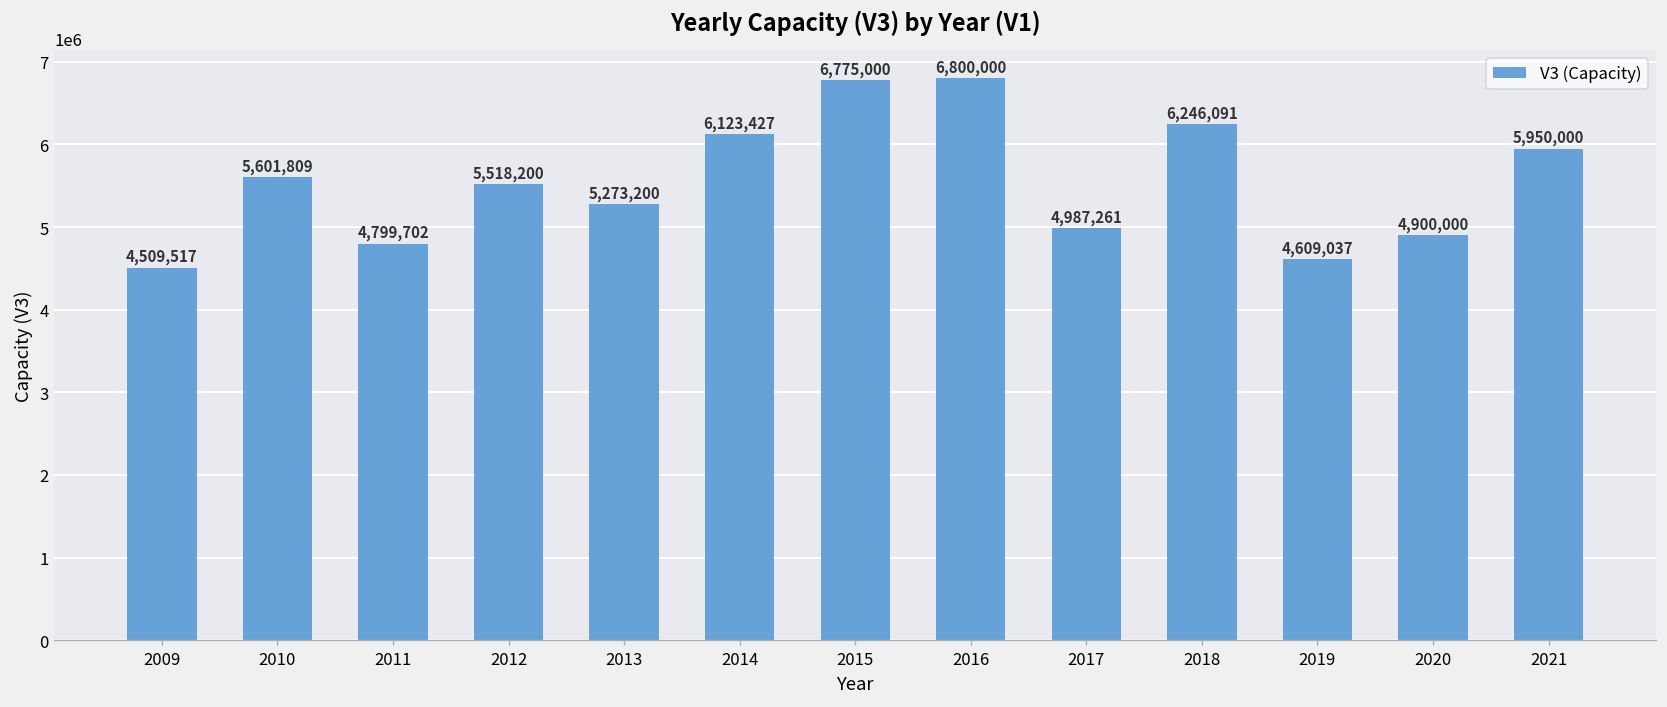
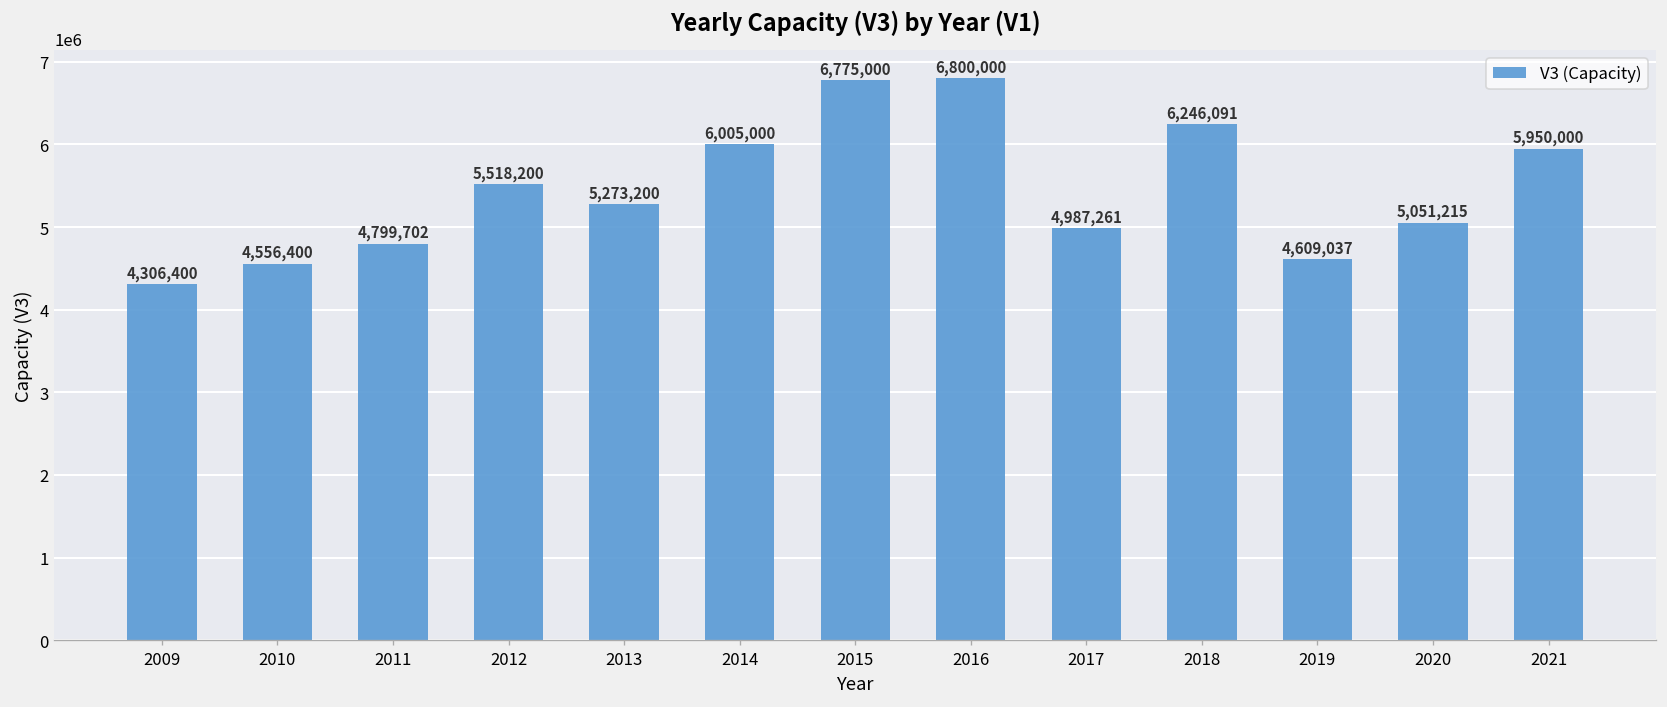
2009: 4,509,517 -> 4,306,400
2010: 5,601,809 -> 4,556,400
2014: 6,123,427 -> 6,005,000
2020: 4,900,000 -> 5,051,215
